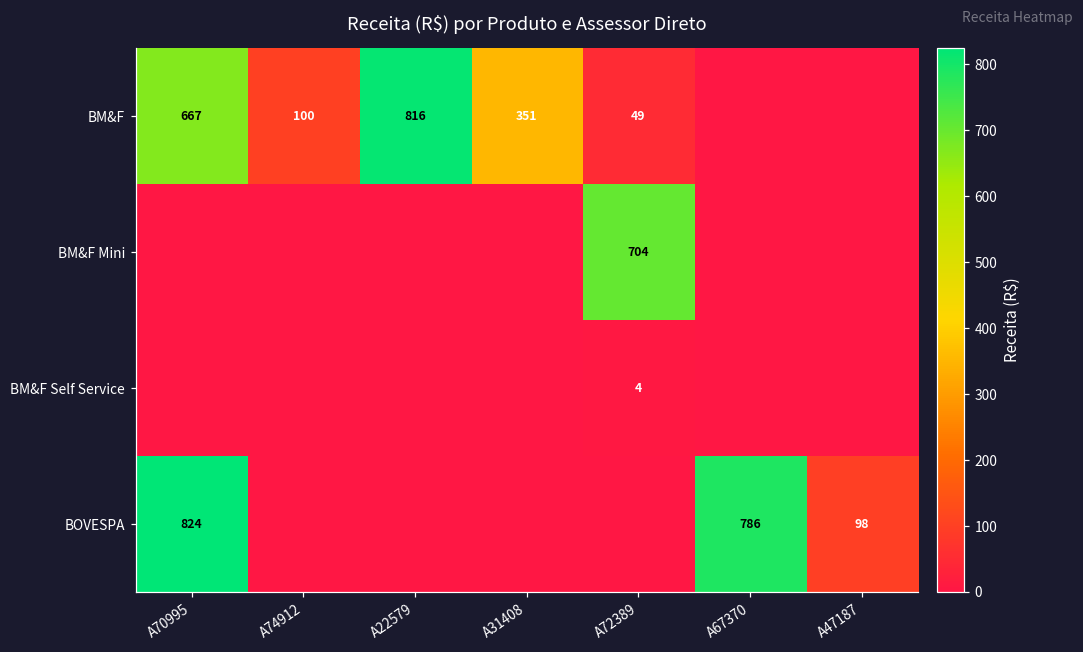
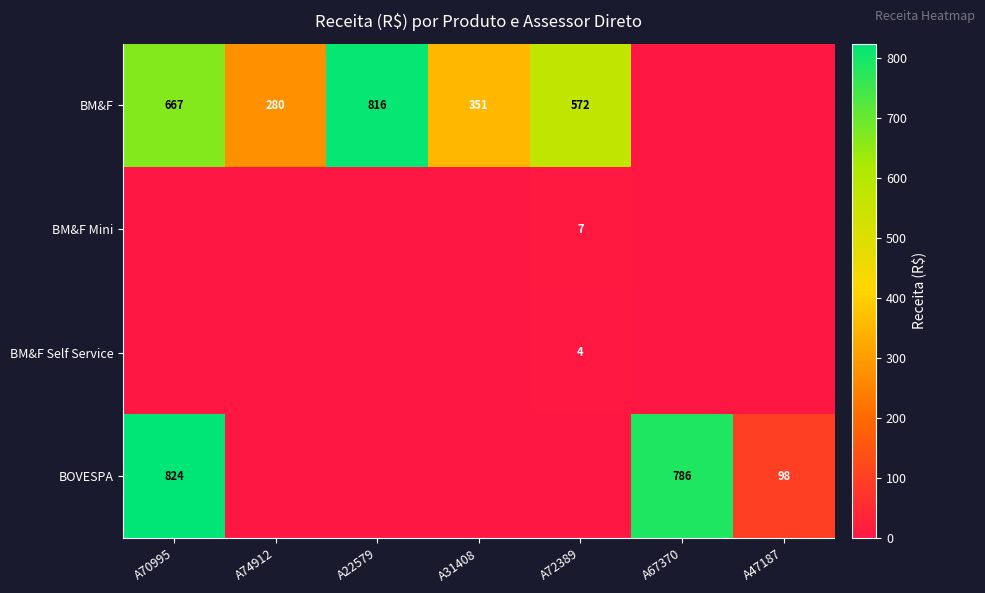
BM&F, A74912: 100 -> 280
BM&F, A72389: 49 -> 572
BM&F Mini, A72389: 704 -> 7
